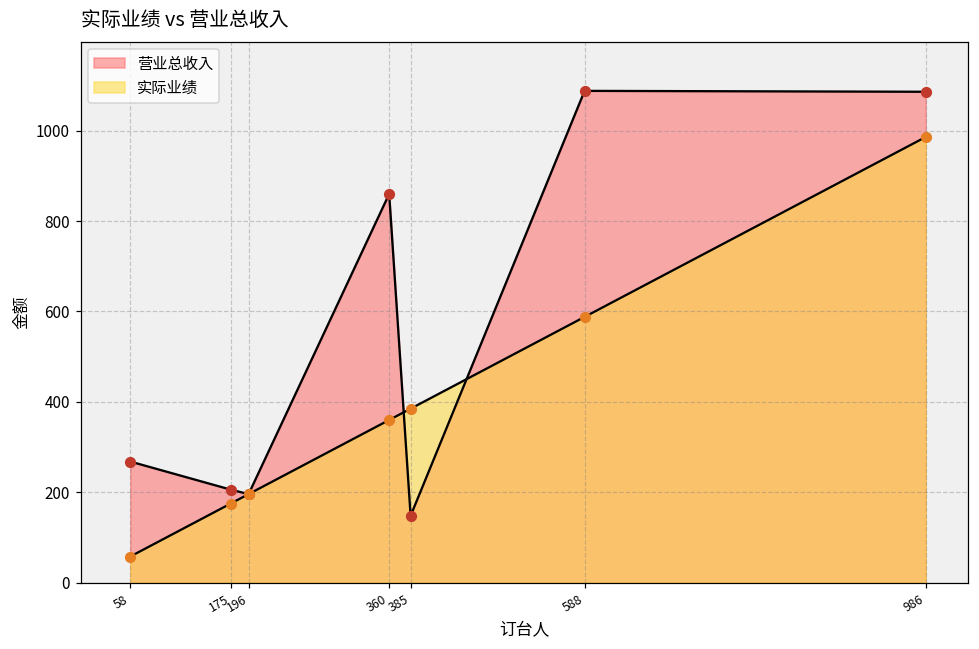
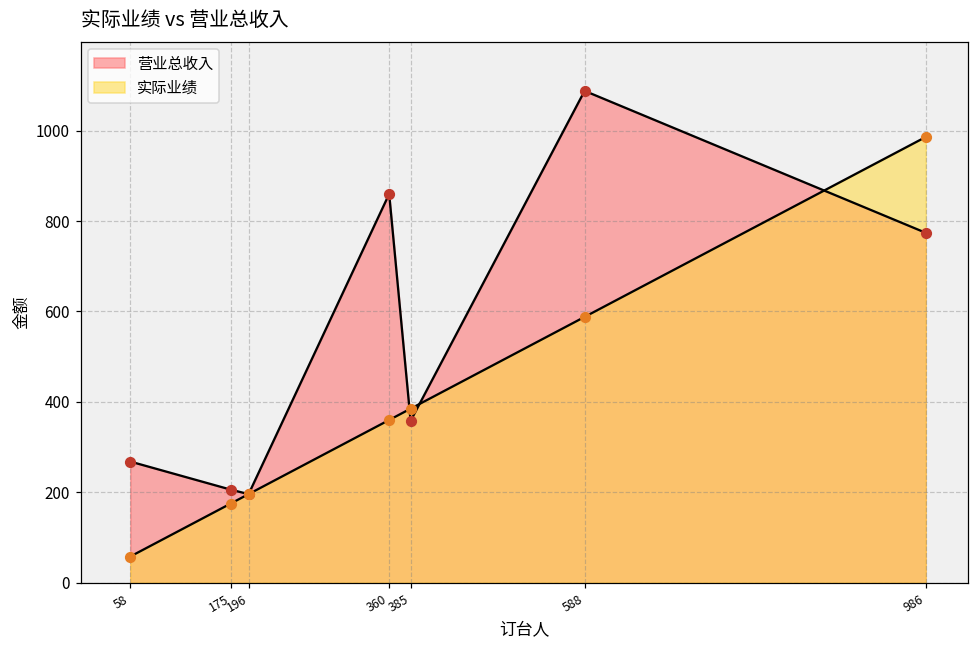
营业总收入, 385: 150 -> 360
营业总收入, 986: 1090 -> 770
